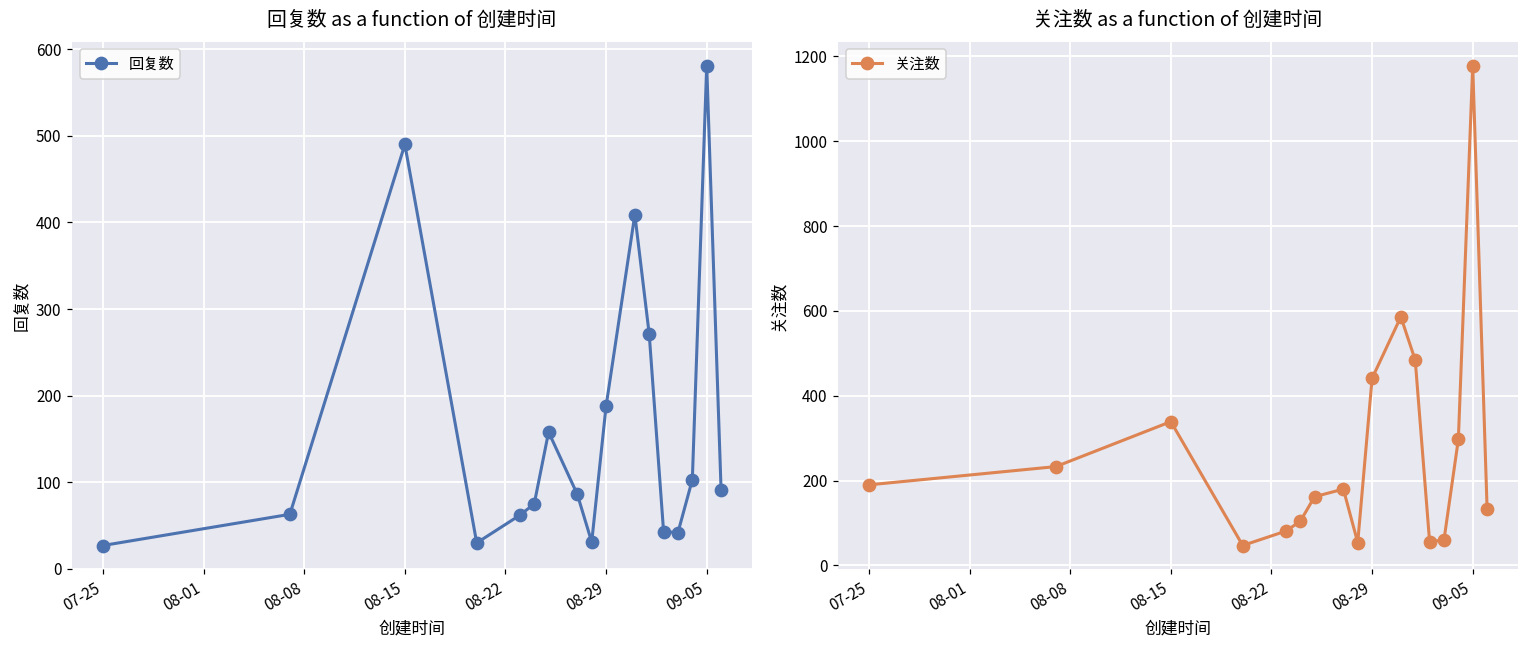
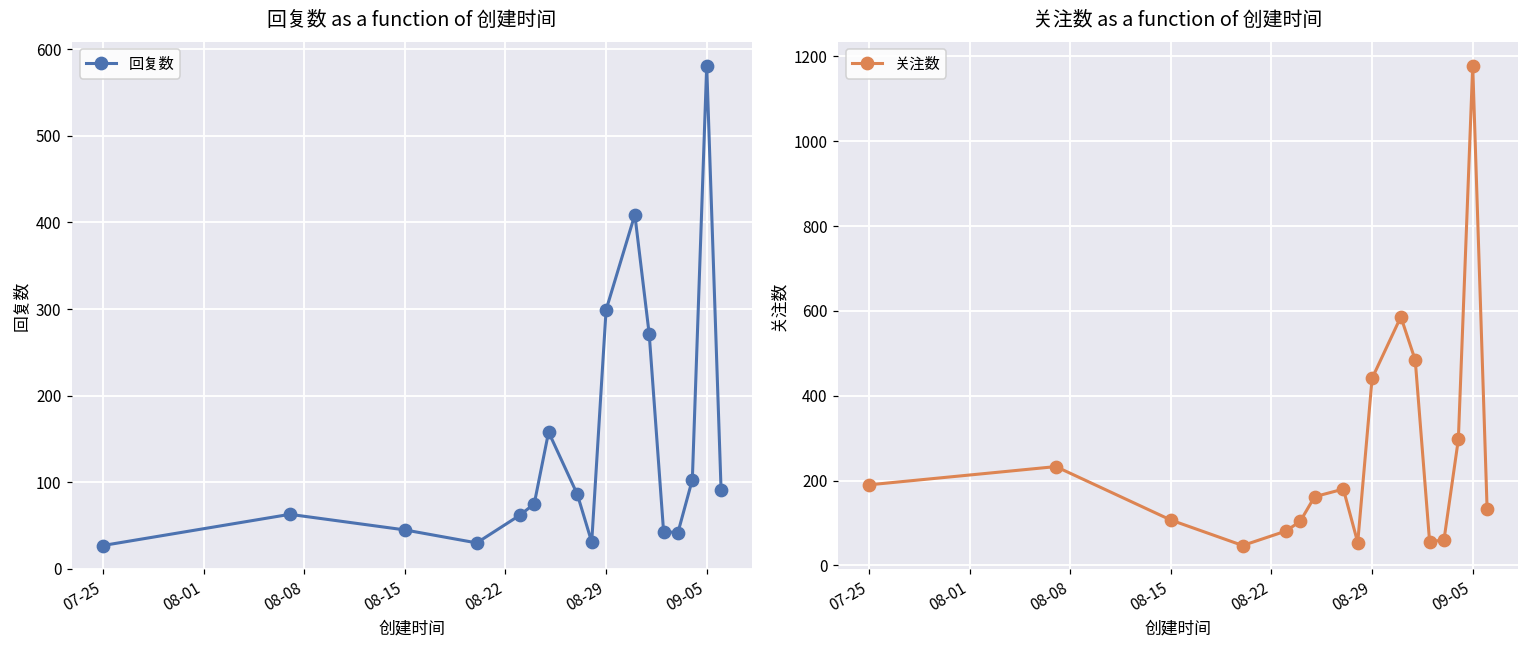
回复数 as a function of 创建时间, 08-15: 490 -> 50
回复数 as a function of 创建时间, 08-29: 190 -> 300
关注数 as a function of 创建时间, 08-15: 340 -> 110
